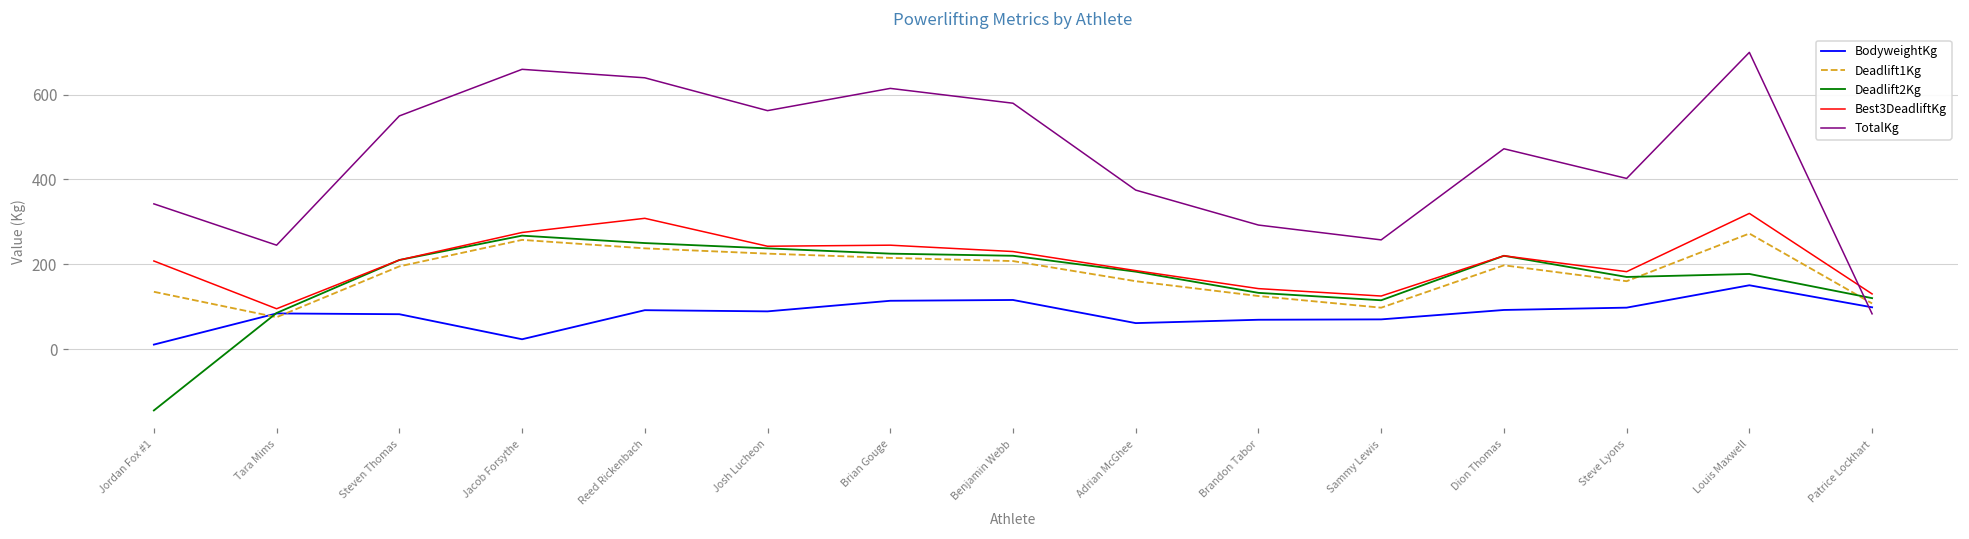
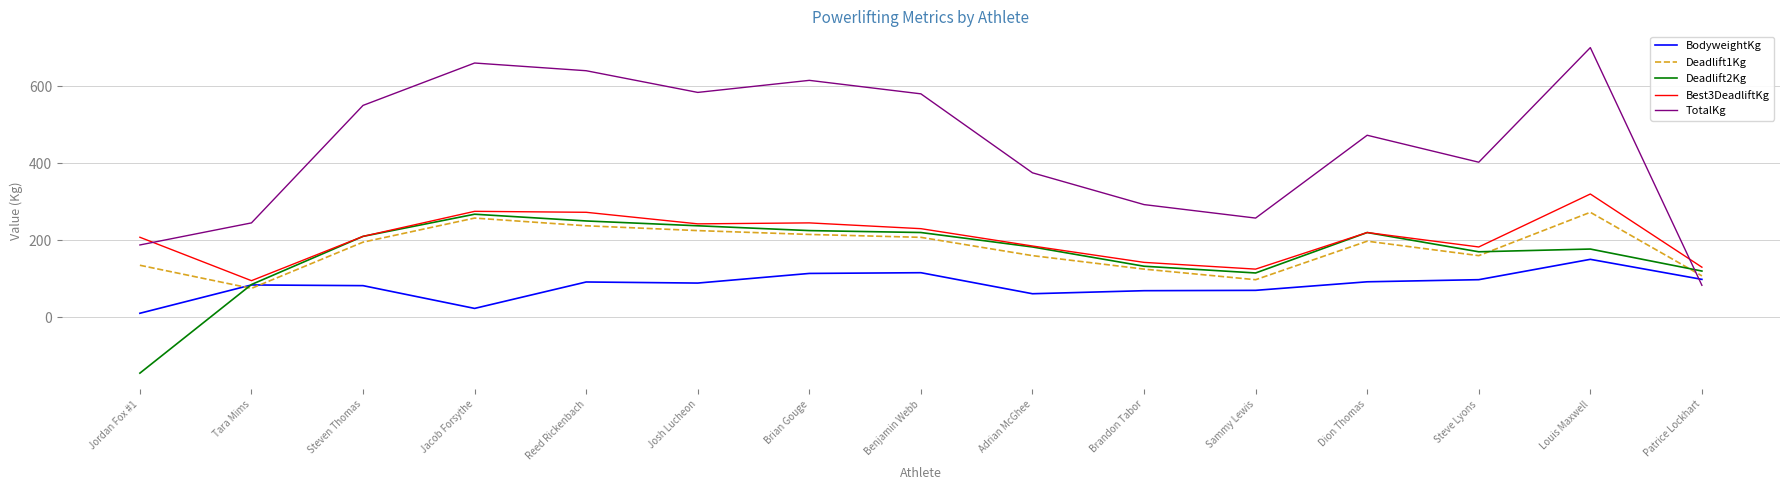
TotalKg, Jordan Fox #1: 340 -> 190
Best3DeadliftKg, Reed Rickenbach: 310 -> 270
TotalKg, Josh Lucheon: 560 -> 580
